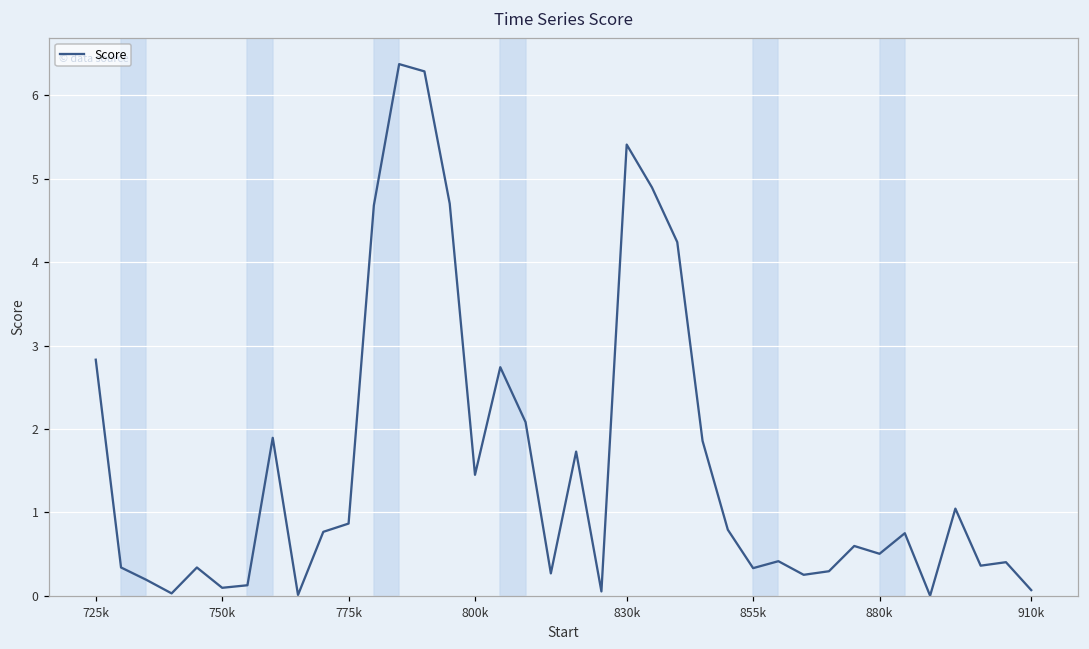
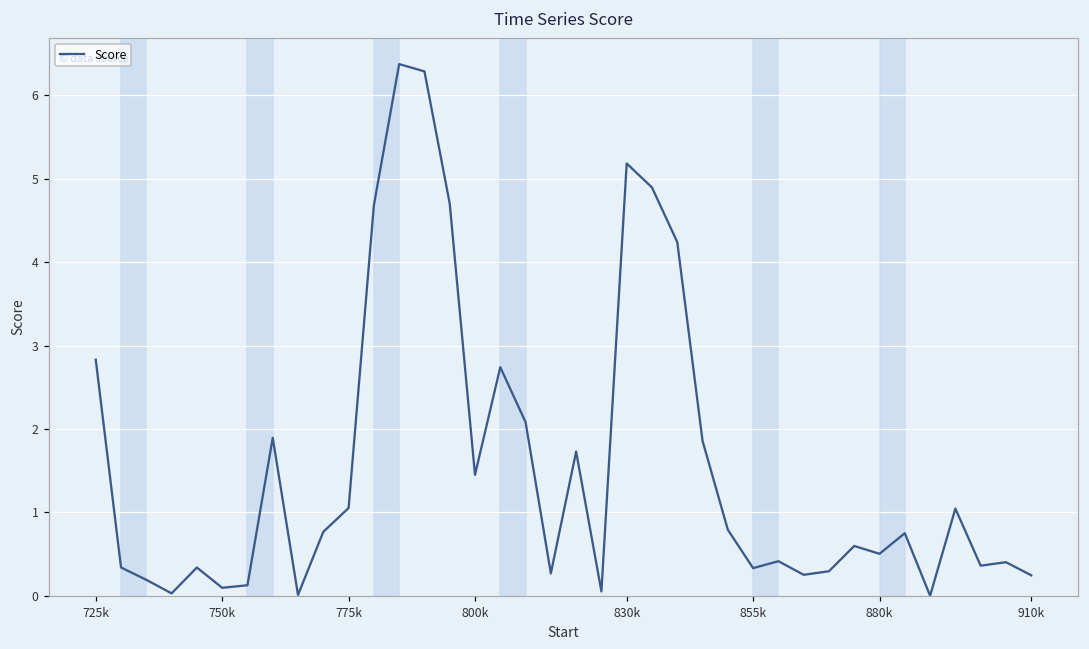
775k: 0.9 -> 1.1
830k: 5.4 -> 5.2
910k: 0.1 -> 0.2
